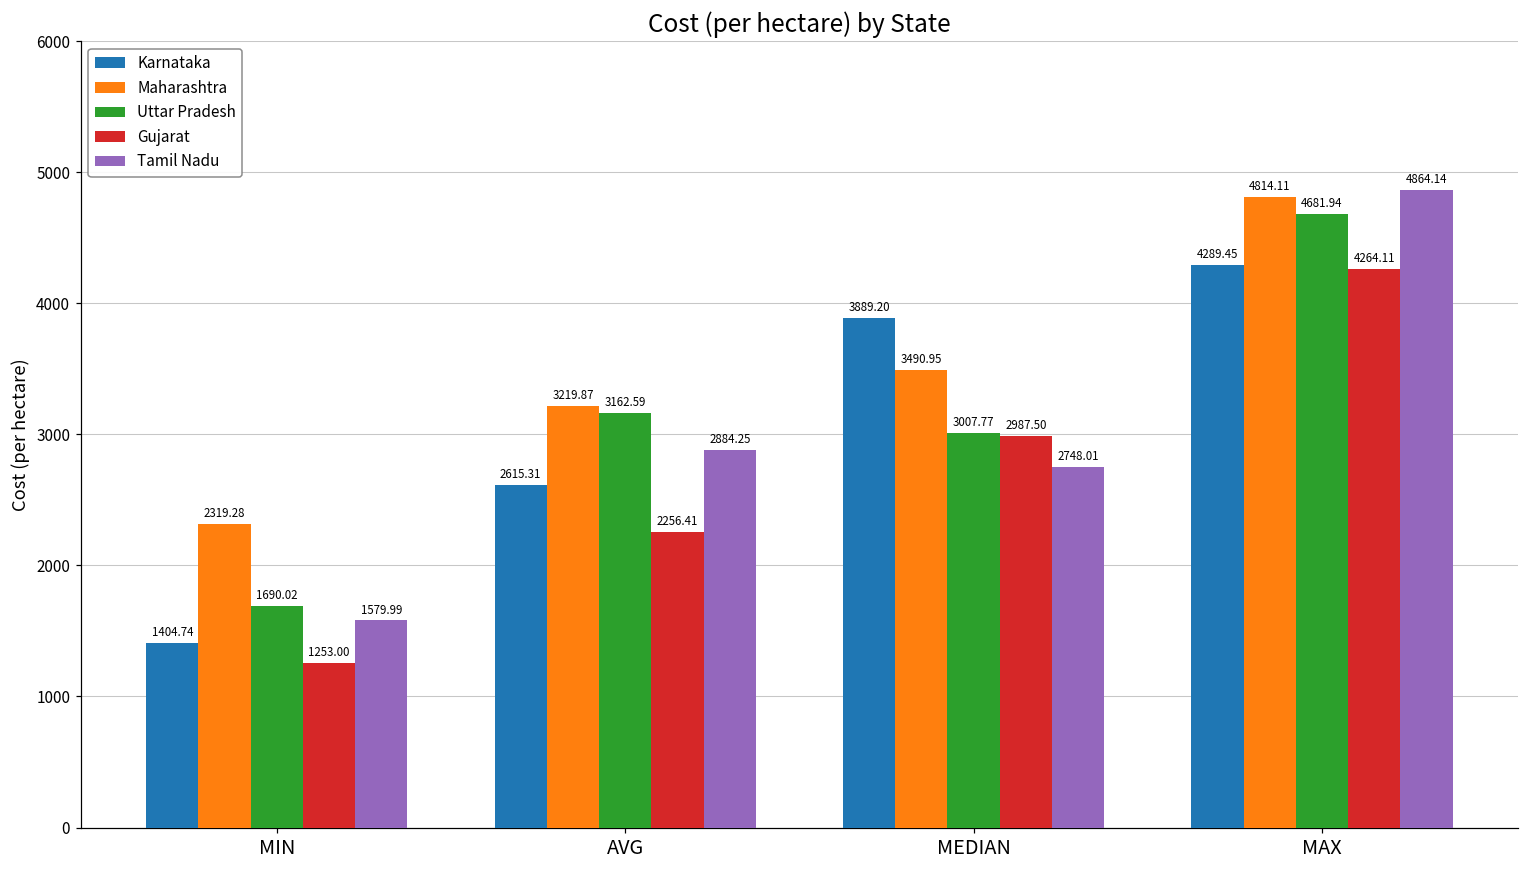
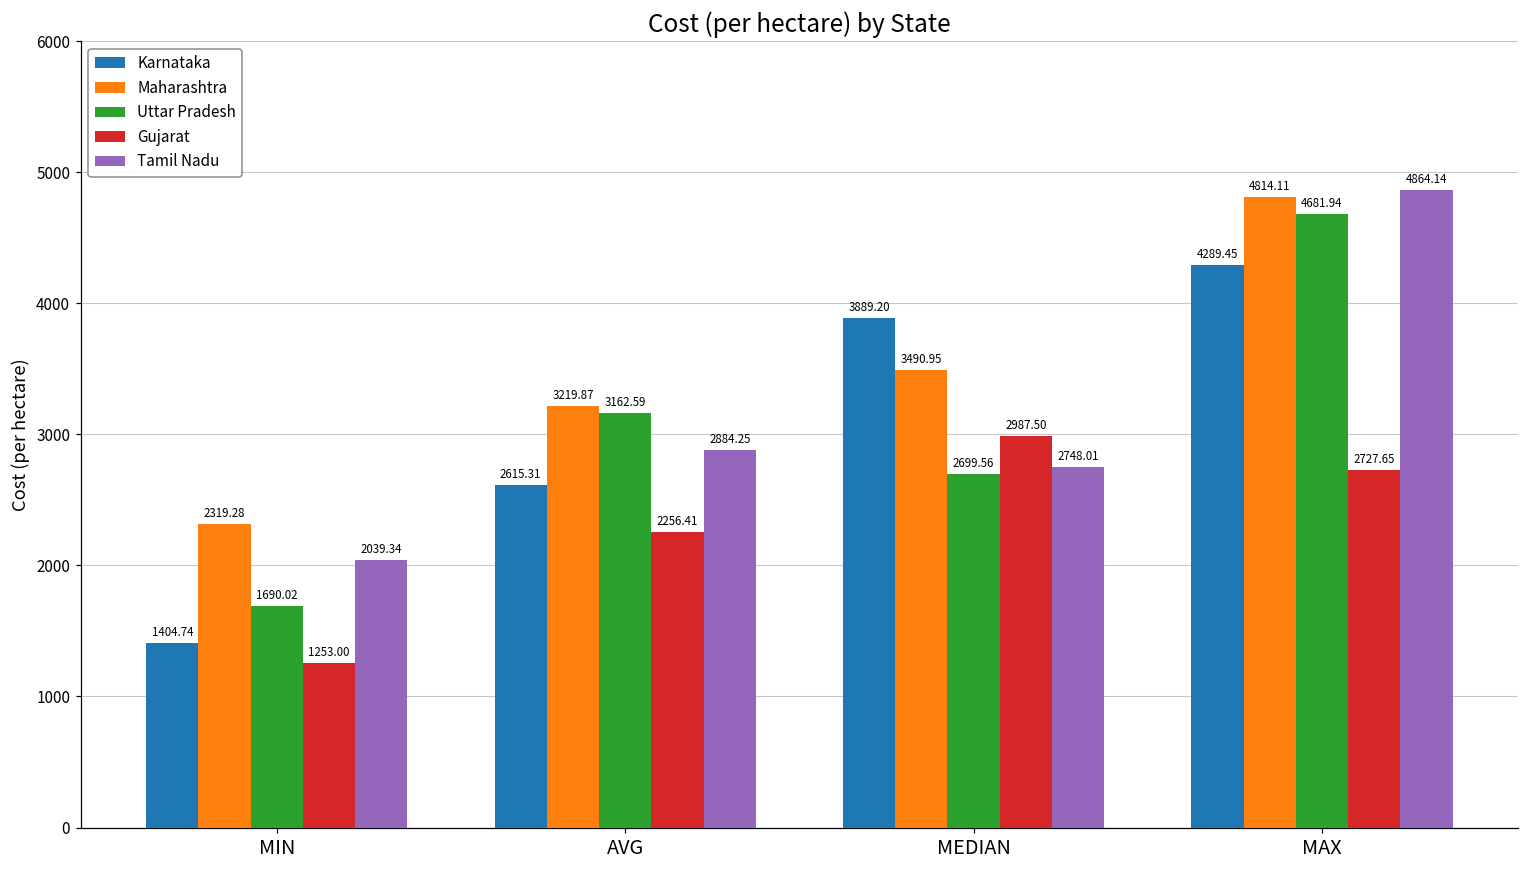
Tamil Nadu, MIN: 1579.99 -> 2039.34
Uttar Pradesh, MEDIAN: 3007.77 -> 2699.56
Gujarat, MAX: 4264.11 -> 2727.65
